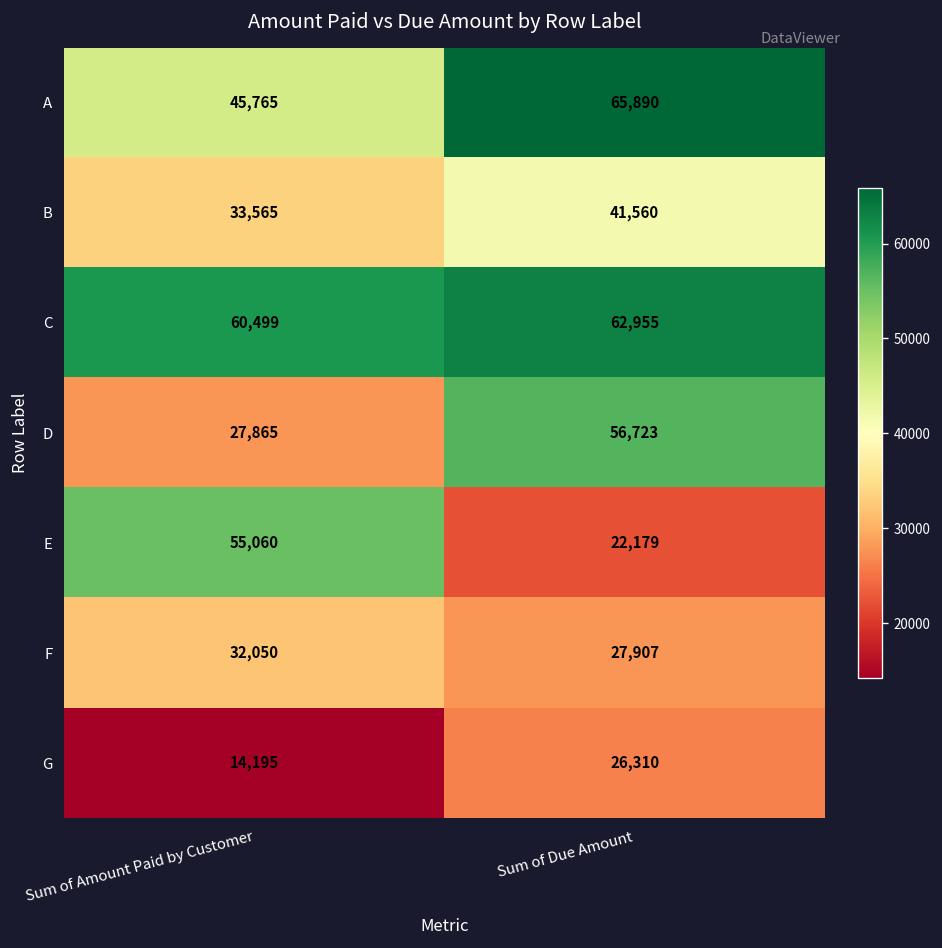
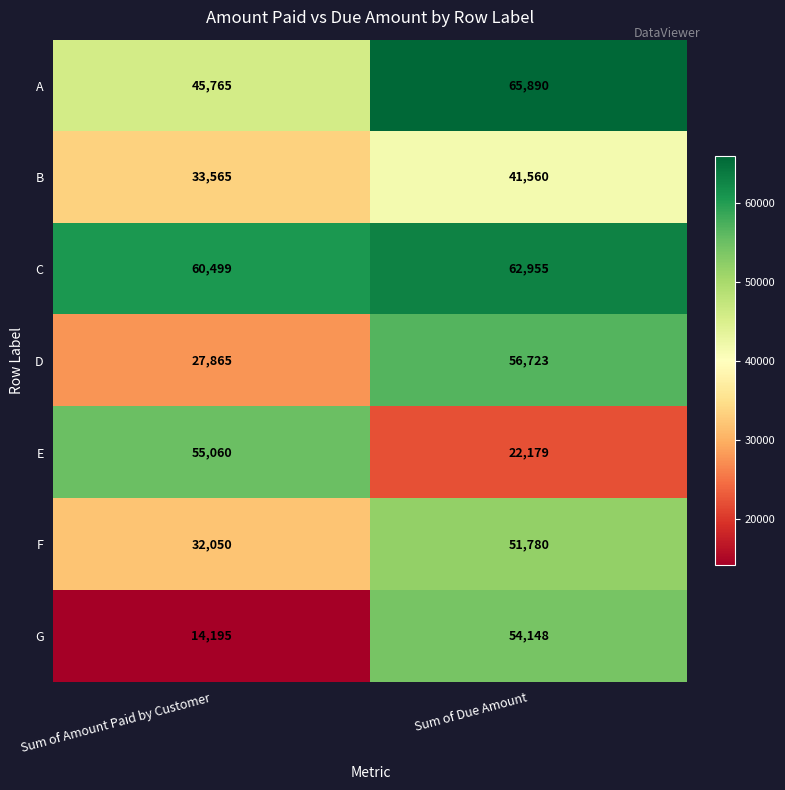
F, Sum of Due Amount: 27,907 -> 51,780
G, Sum of Due Amount: 26,310 -> 54,148
